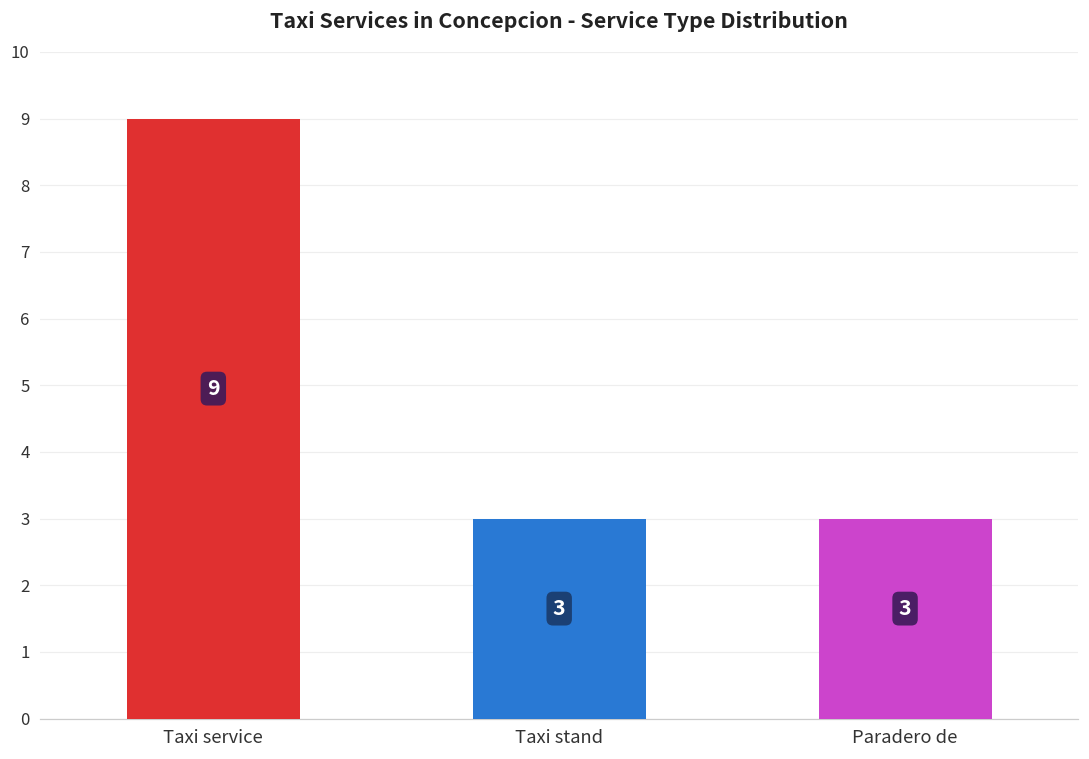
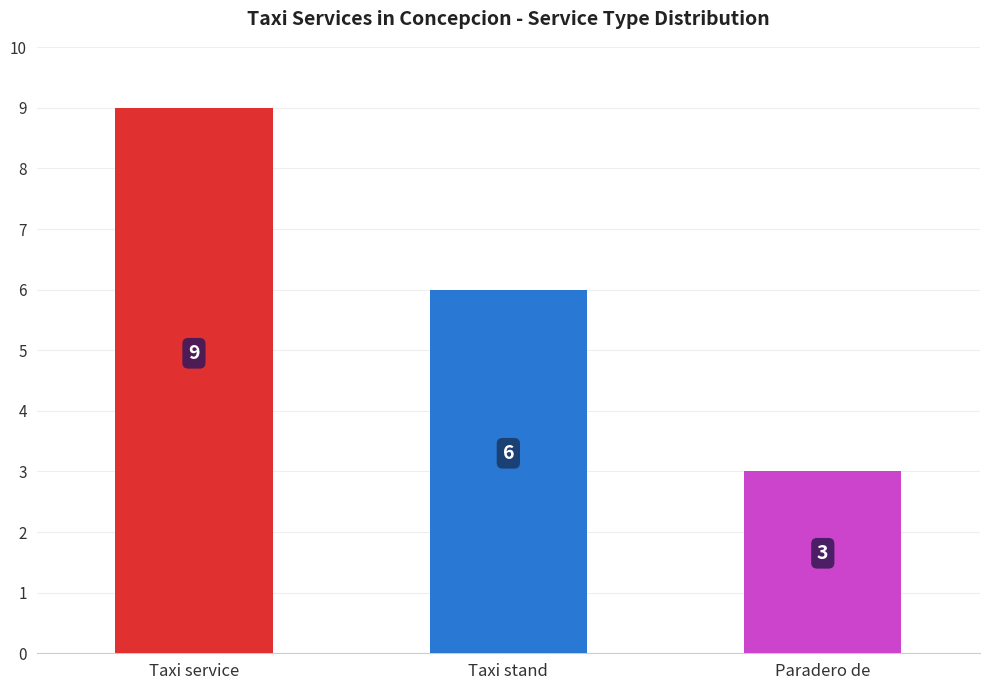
Taxi stand: 3 -> 6
